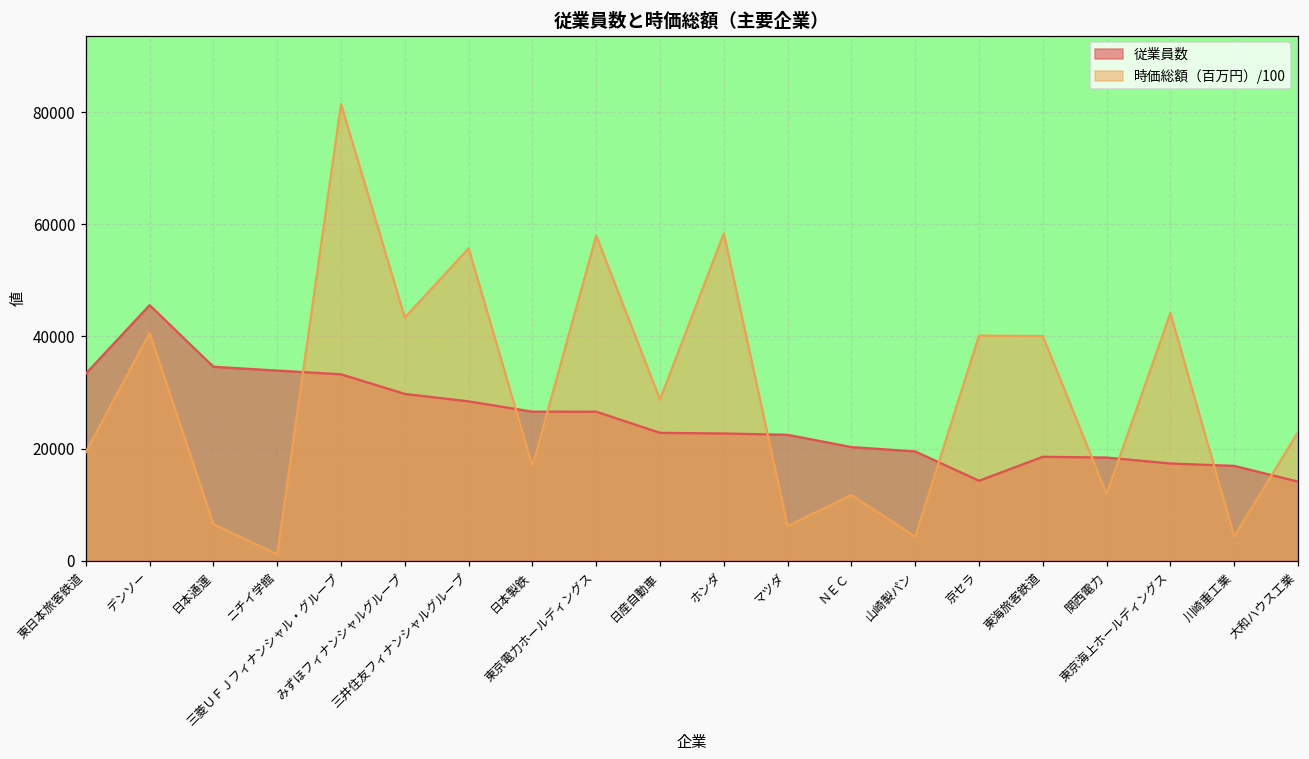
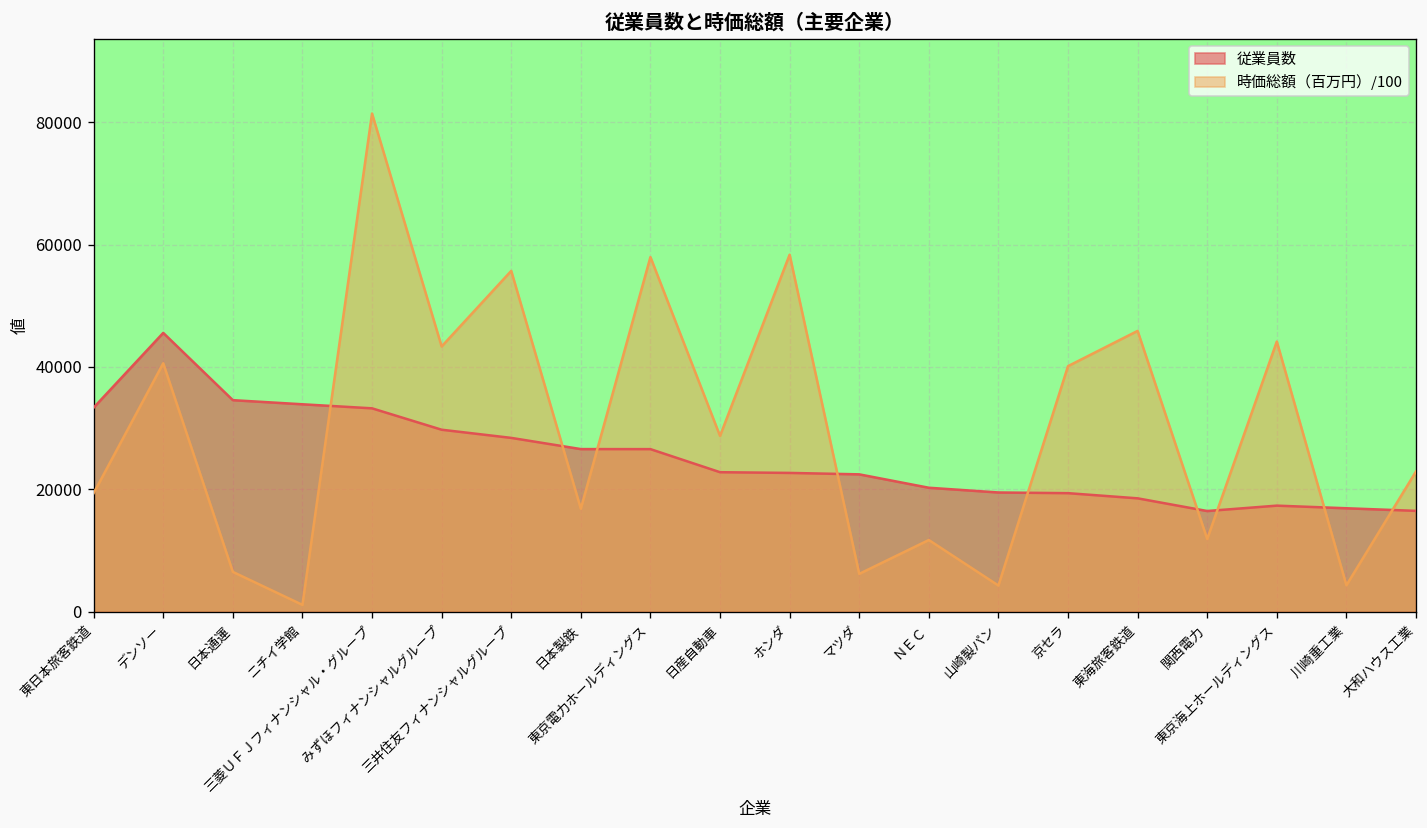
従業員数, 京セラ: 14000 -> 19000
時価総額（百万円）/100, 東海旅客鉄道: 40000 -> 46000
従業員数, 関西電力: 18000 -> 16000
従業員数, 大和ハウス工業: 14000 -> 16000
